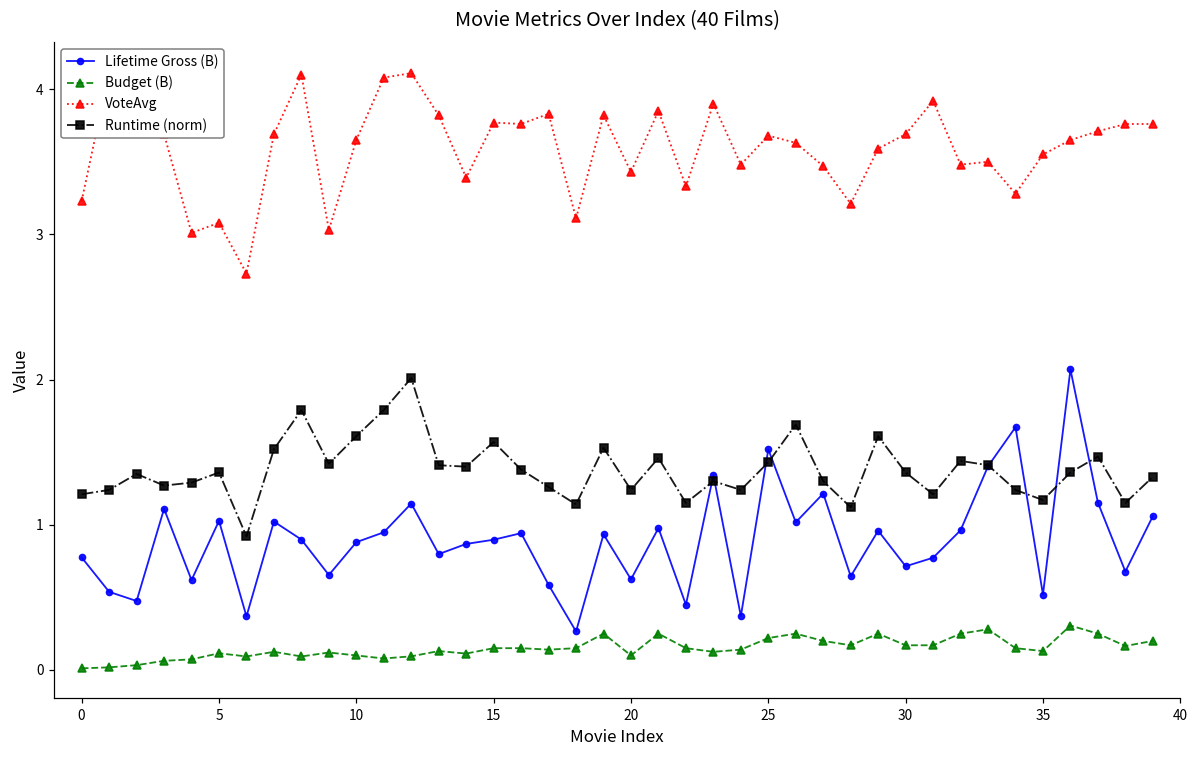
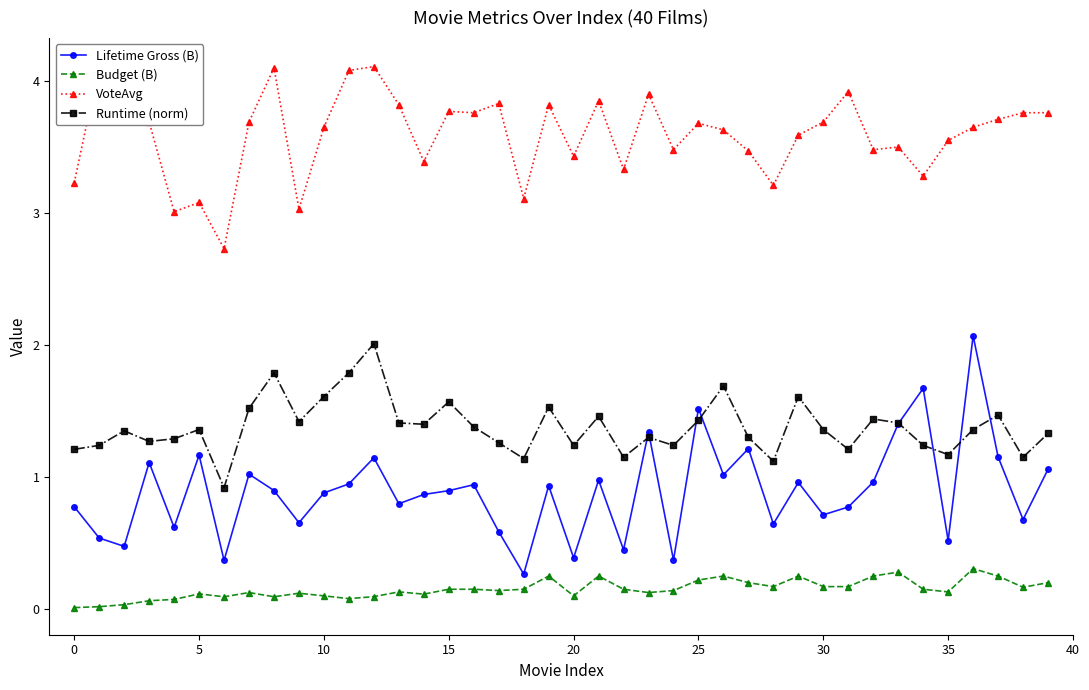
Lifetime Gross (B), 5: 1.03 -> 1.17
Lifetime Gross (B), 20: 0.62 -> 0.39
